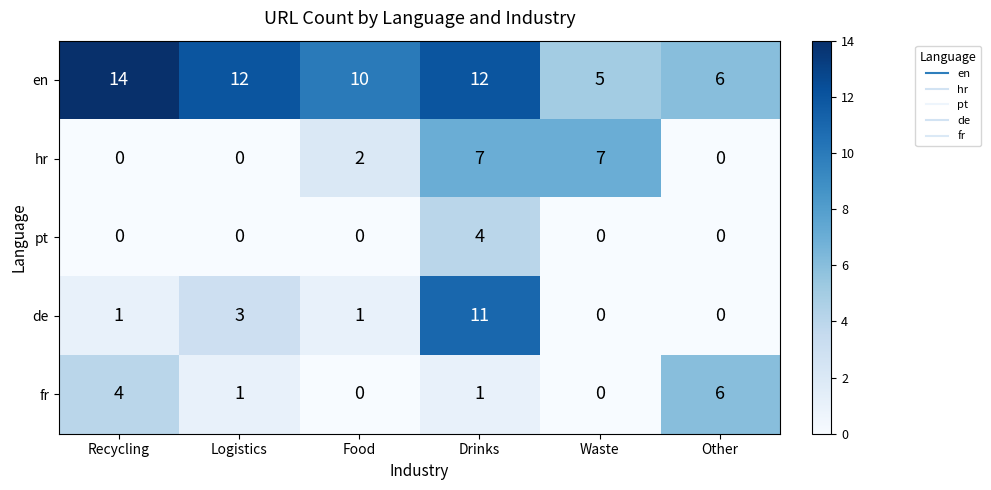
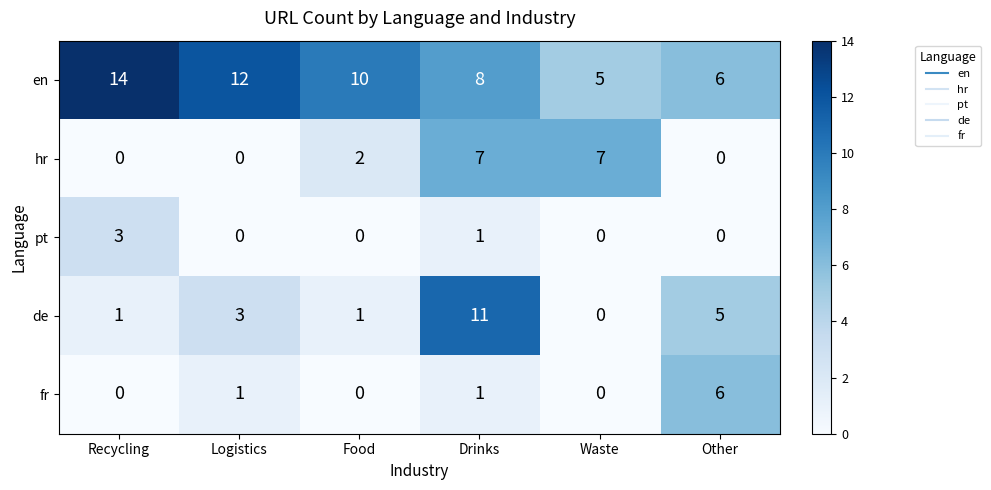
en, Drinks: 12 -> 8
pt, Recycling: 0 -> 3
pt, Drinks: 4 -> 1
de, Other: 0 -> 5
fr, Recycling: 4 -> 0
